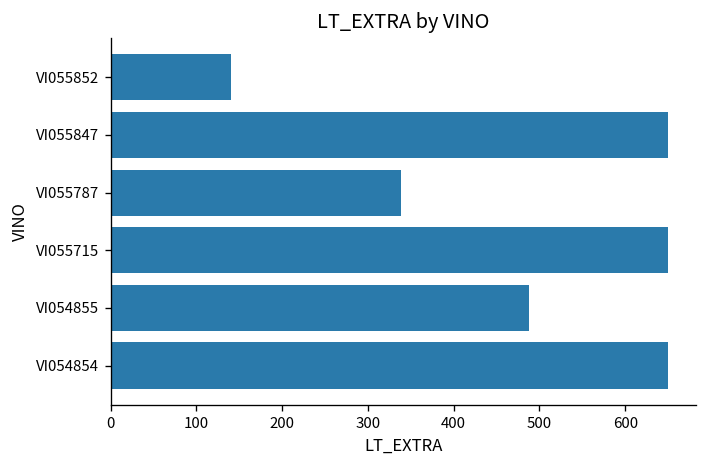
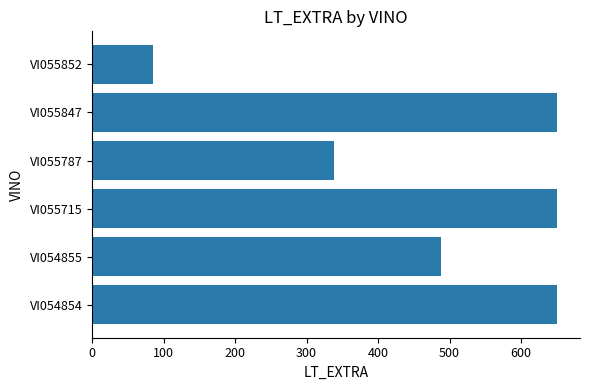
VI055852: 140 -> 90
